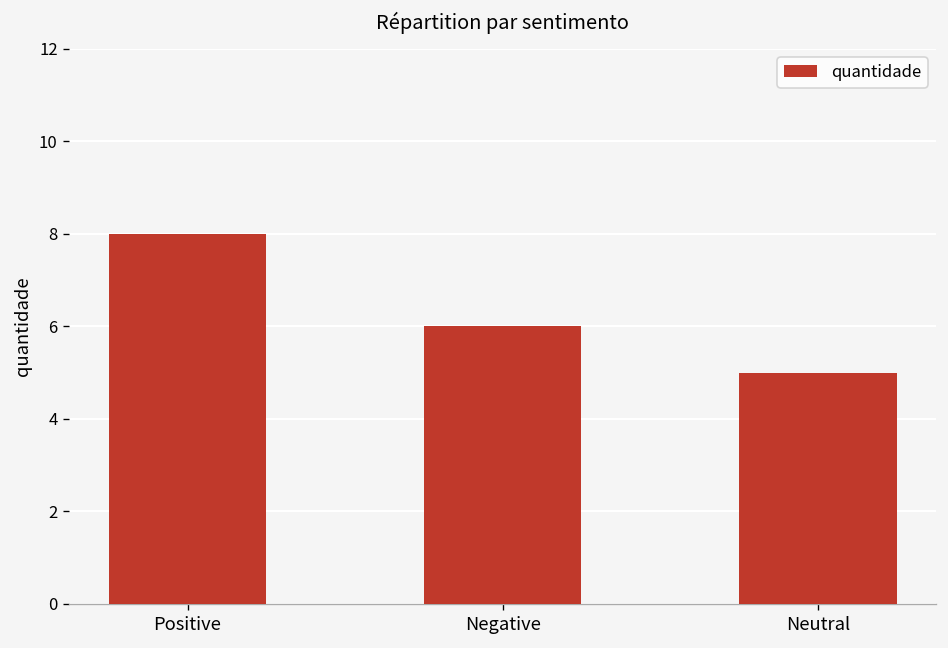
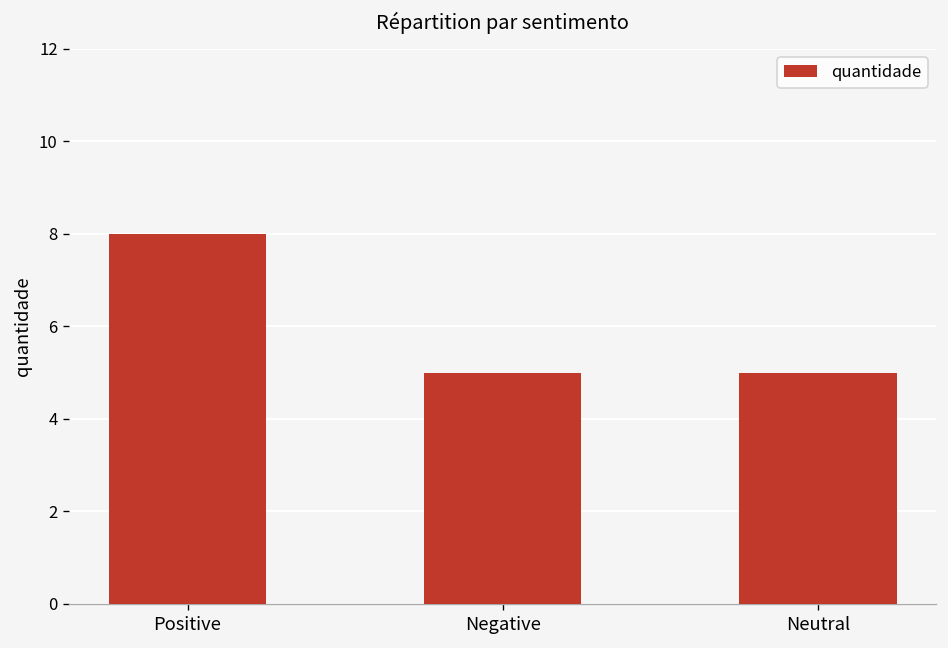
Negative: 6 -> 5
